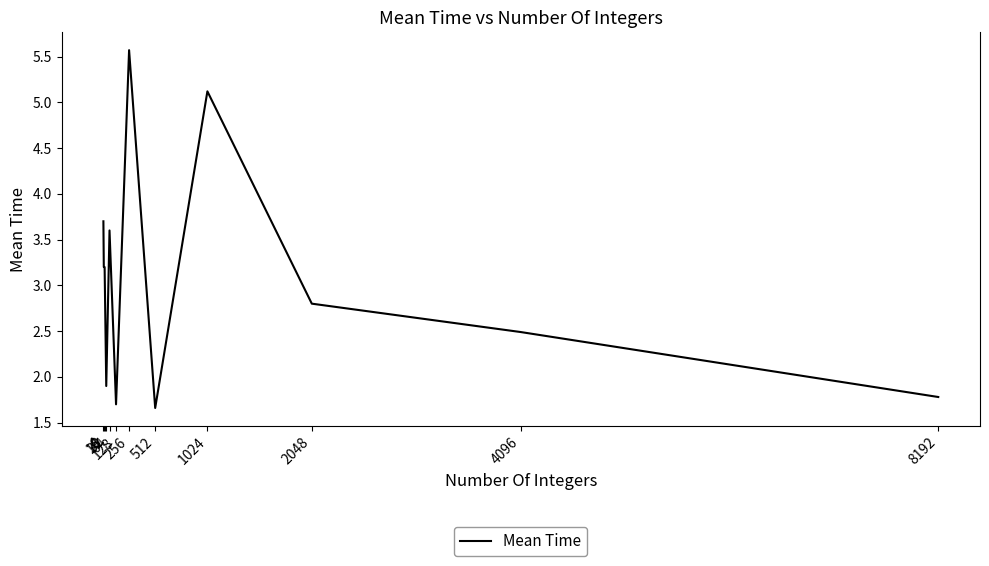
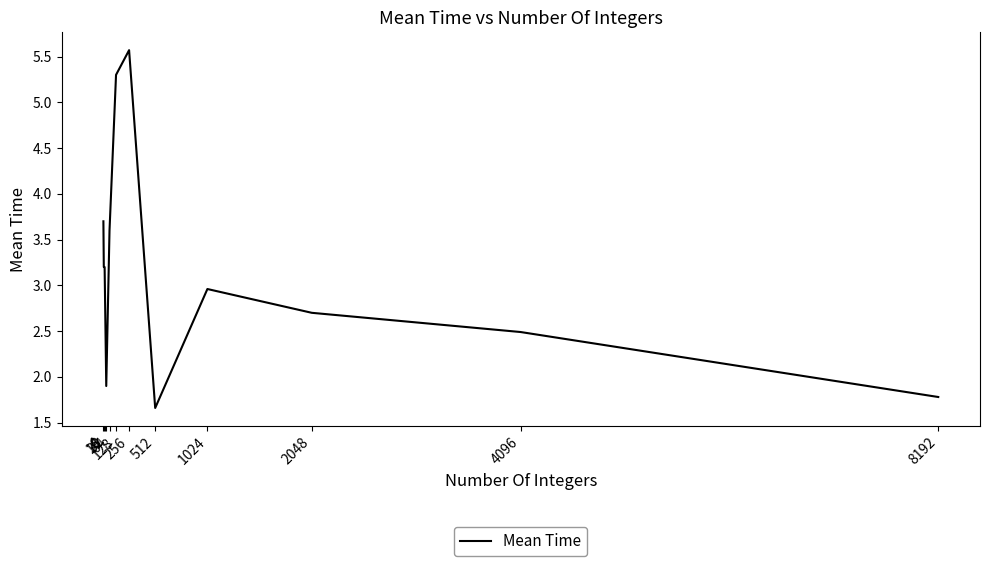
128: 1.7 -> 5.3
1024: 5.1 -> 3.0
2048: 2.8 -> 2.7
